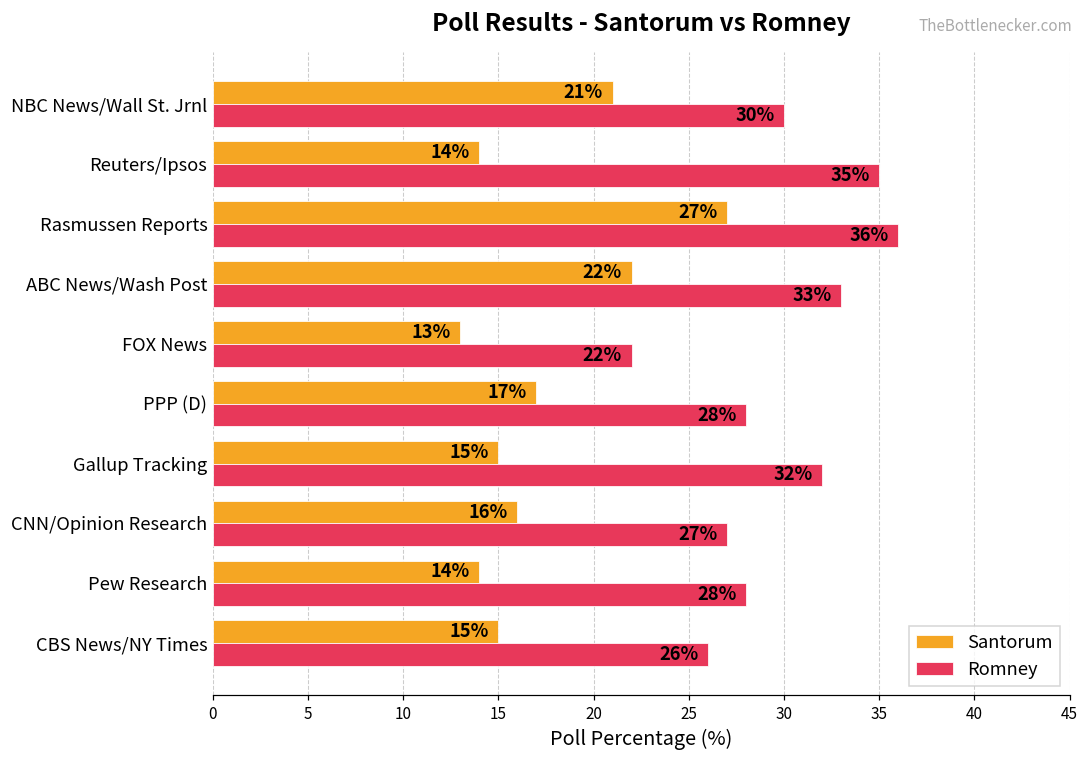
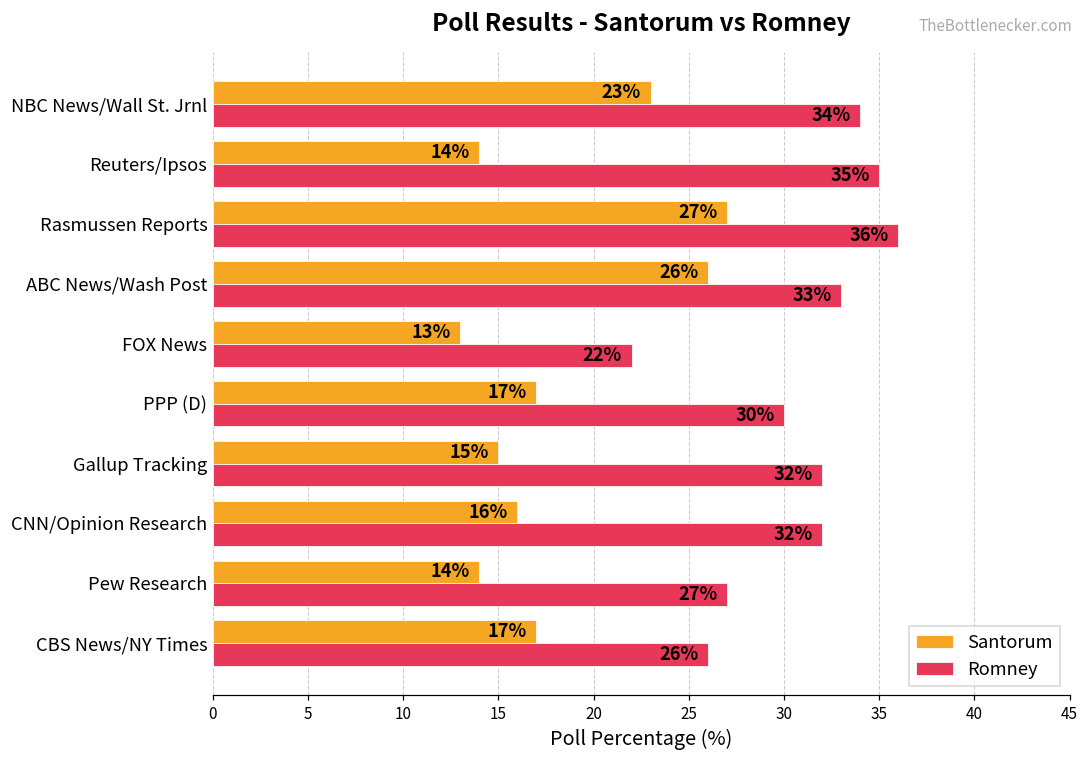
Santorum, NBC News/Wall St. Jrnl: 21% -> 23%
Romney, NBC News/Wall St. Jrnl: 30% -> 34%
Santorum, ABC News/Wash Post: 22% -> 26%
Romney, PPP (D): 28% -> 30%
Romney, CNN/Opinion Research: 27% -> 32%
Romney, Pew Research: 28% -> 27%
Santorum, CBS News/NY Times: 15% -> 17%
